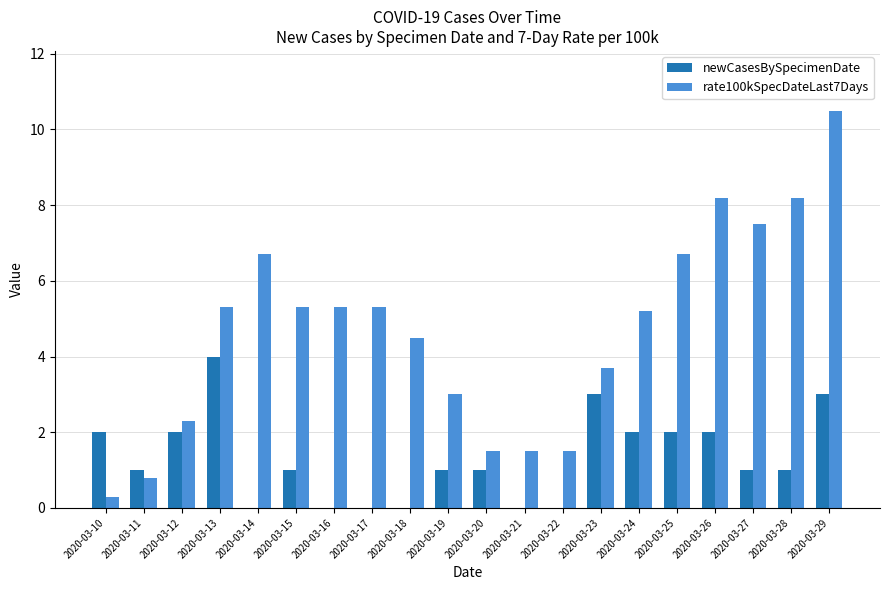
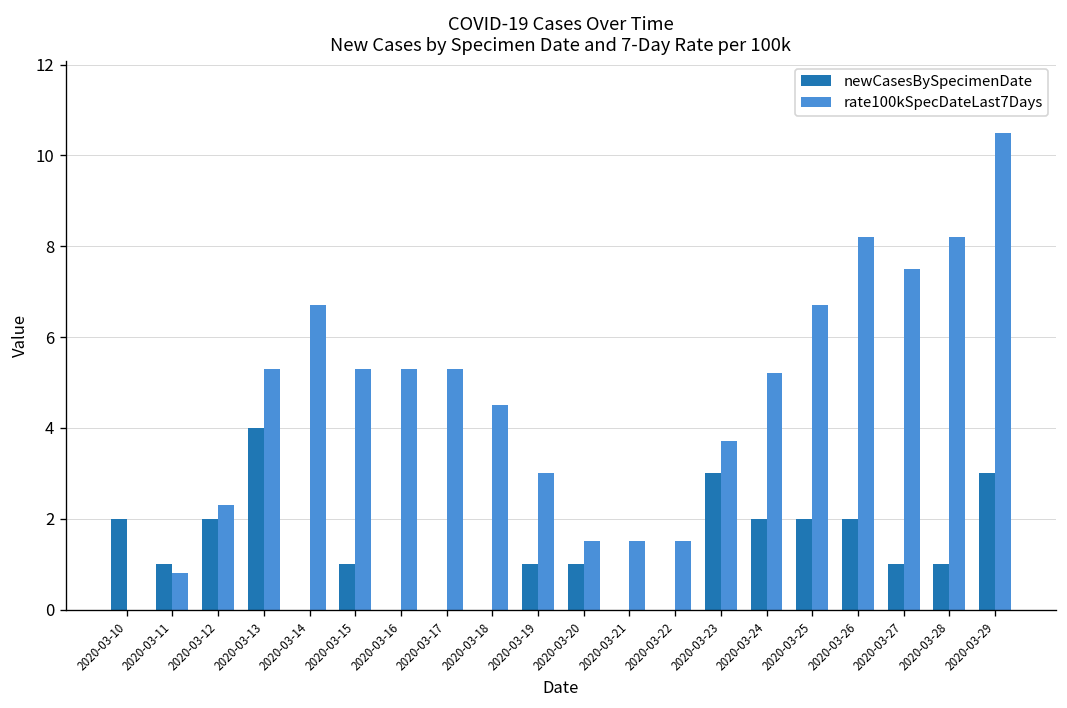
rate100kSpecDateLast7Days, 2020-03-10: 0.3 -> 0.0
